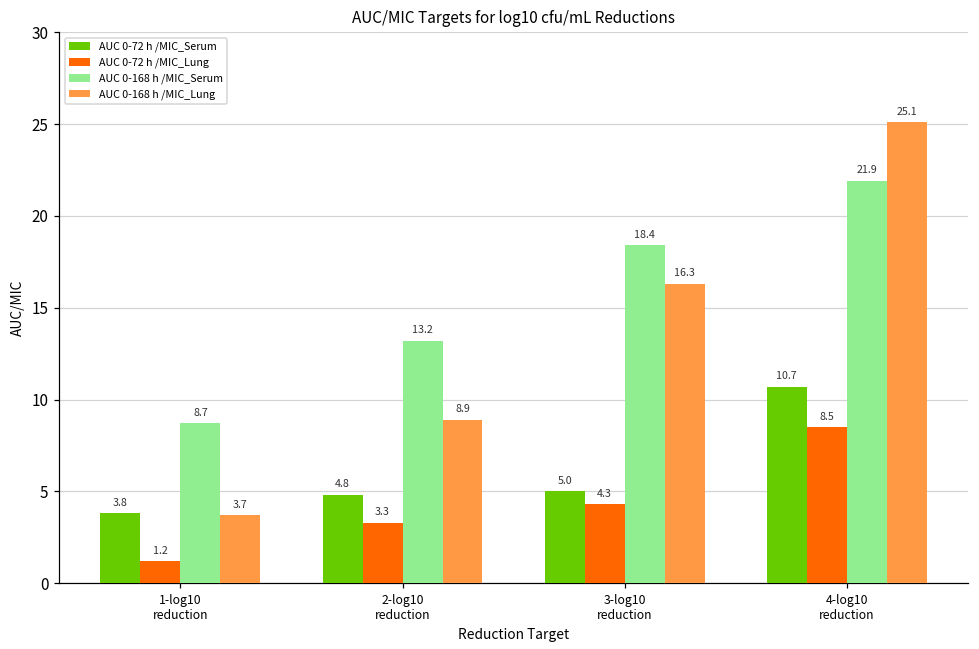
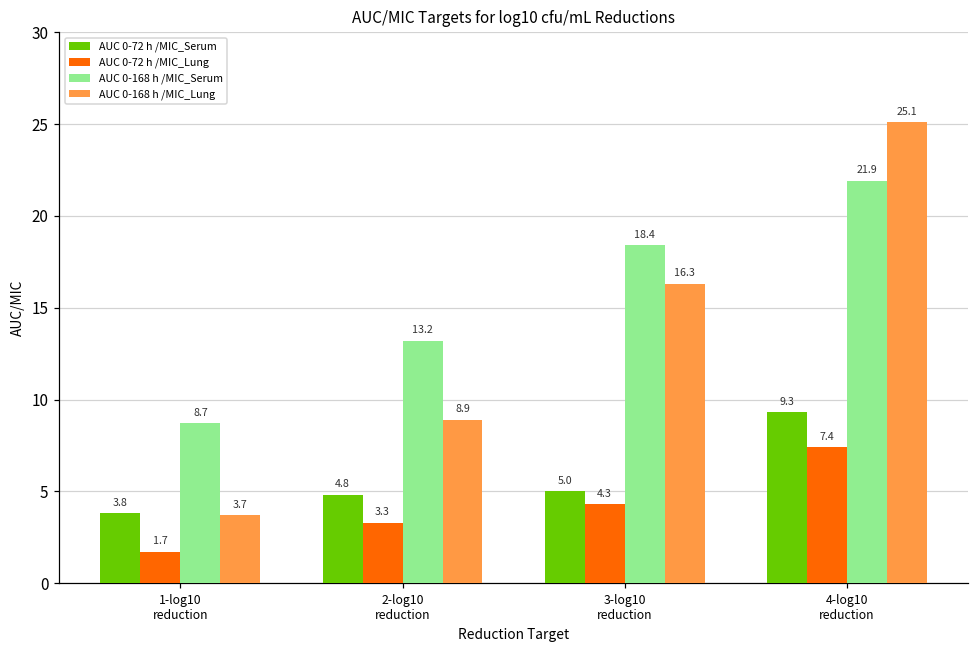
AUC 0-72 h /MIC_Lung, 1-log10 reduction: 1.2 -> 1.7
AUC 0-72 h /MIC_Serum, 4-log10 reduction: 10.7 -> 9.3
AUC 0-72 h /MIC_Lung, 4-log10 reduction: 8.5 -> 7.4
